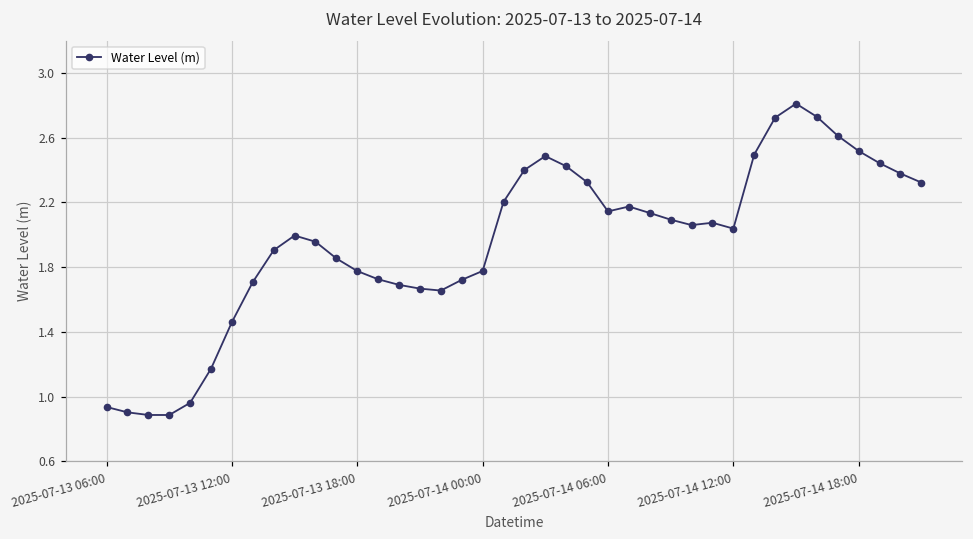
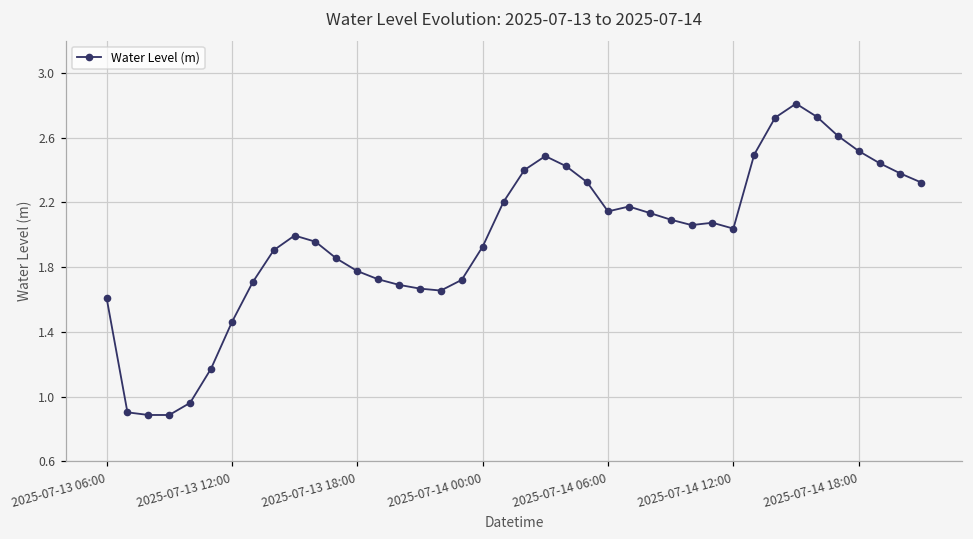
2025-07-13 06:00: 0.94 -> 1.61
2025-07-14 00:00: 1.78 -> 1.93
